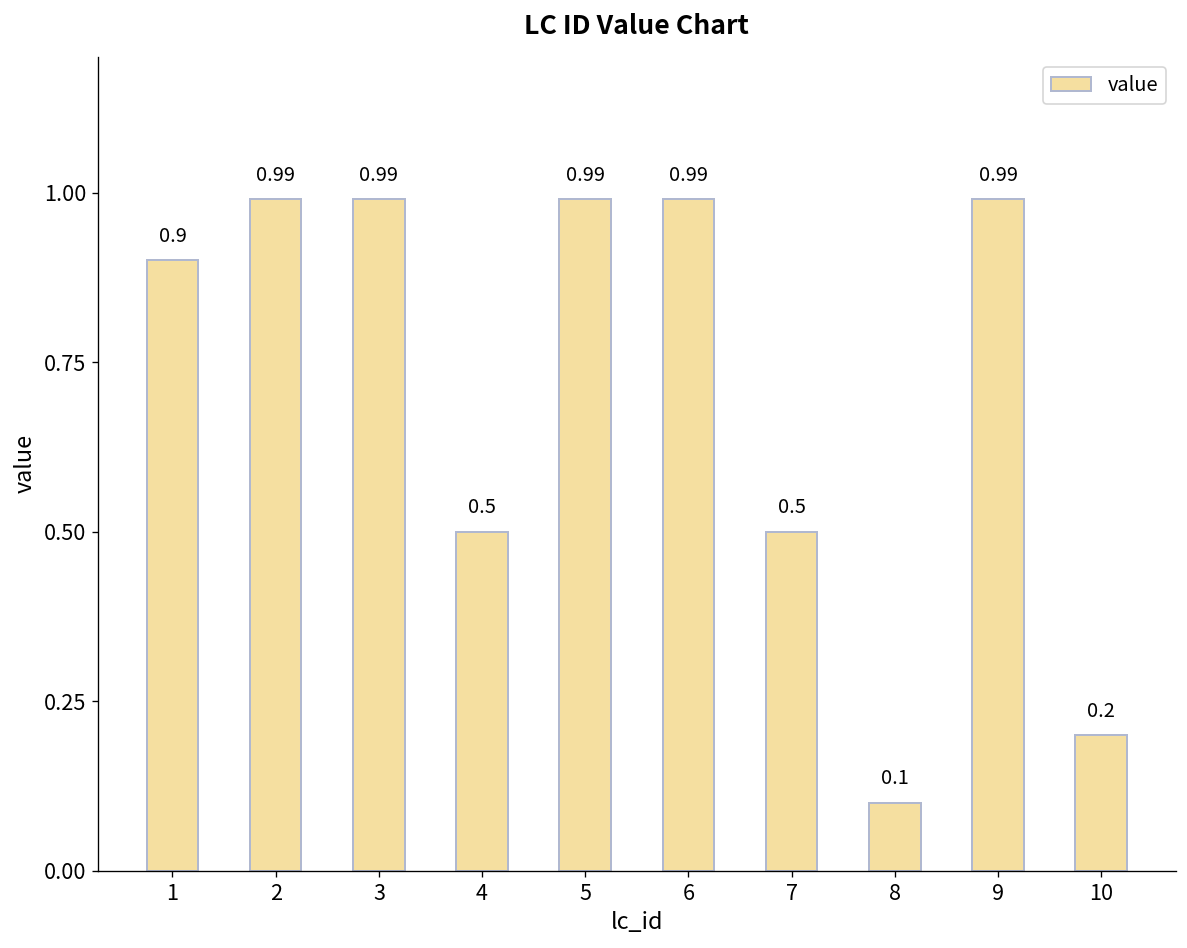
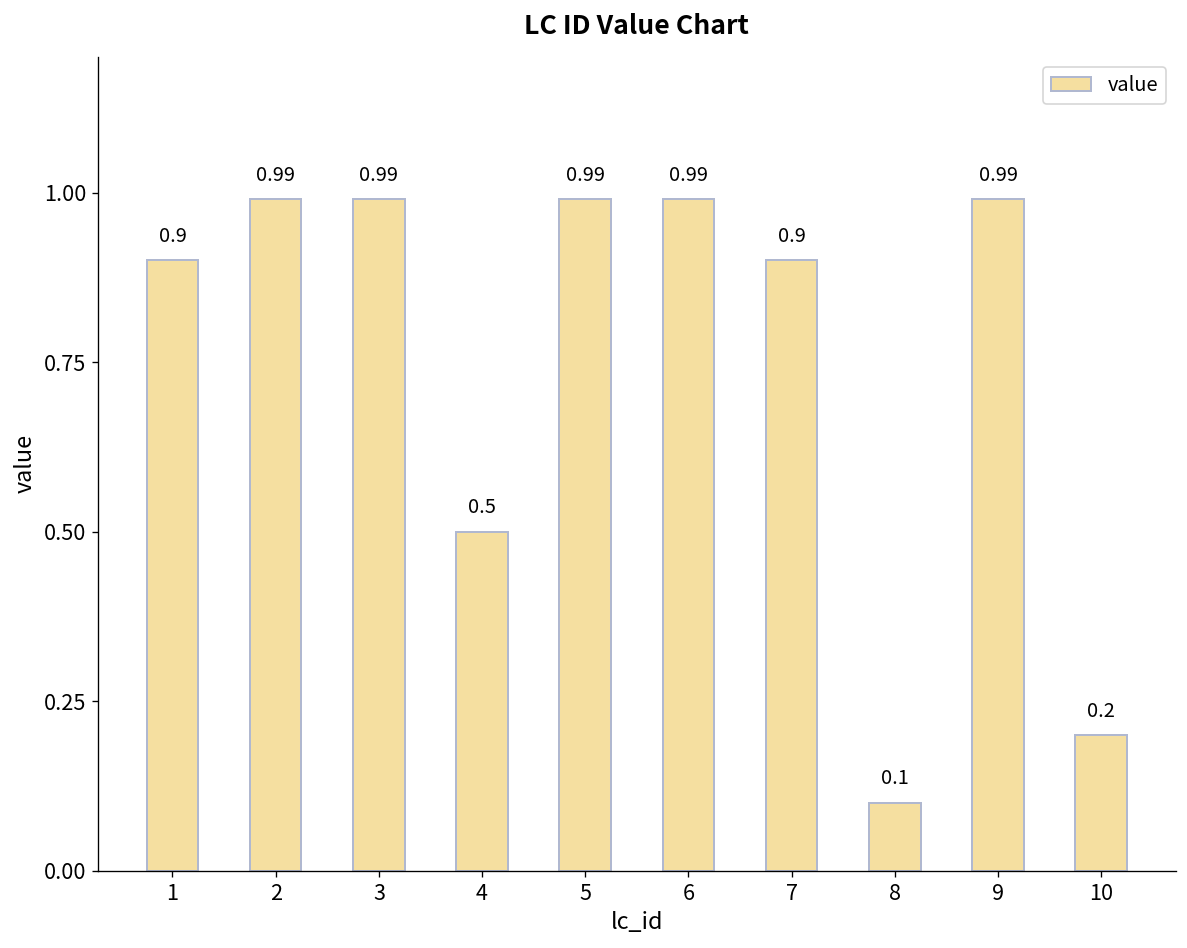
7: 0.5 -> 0.9
